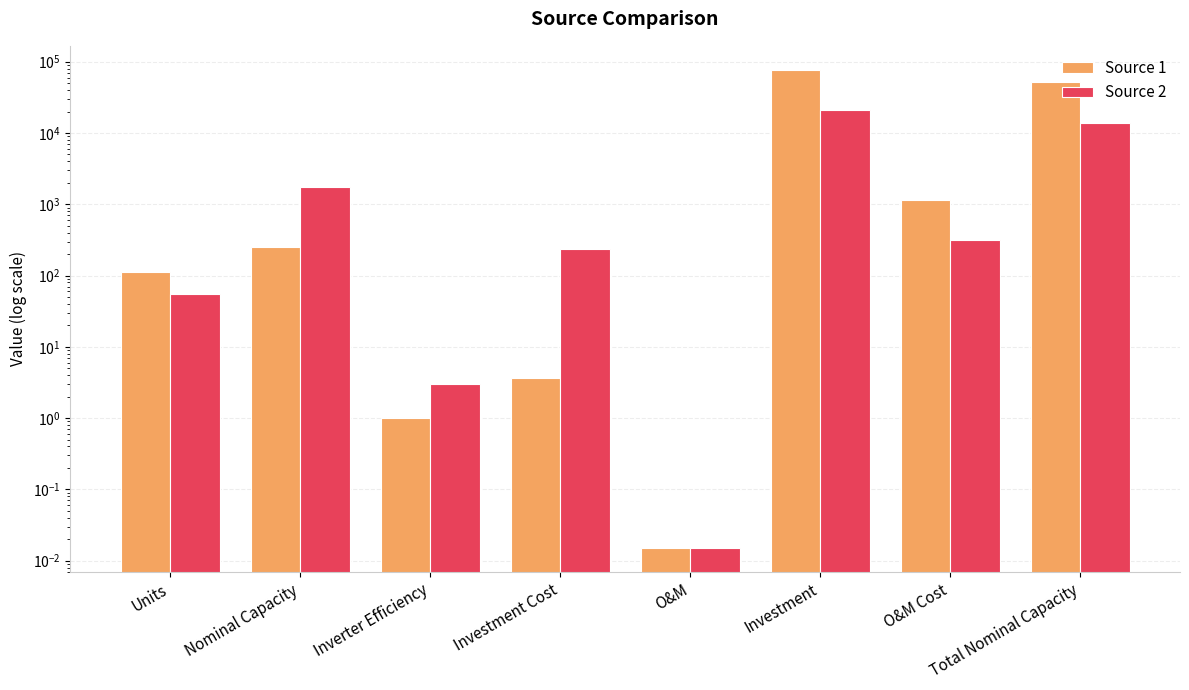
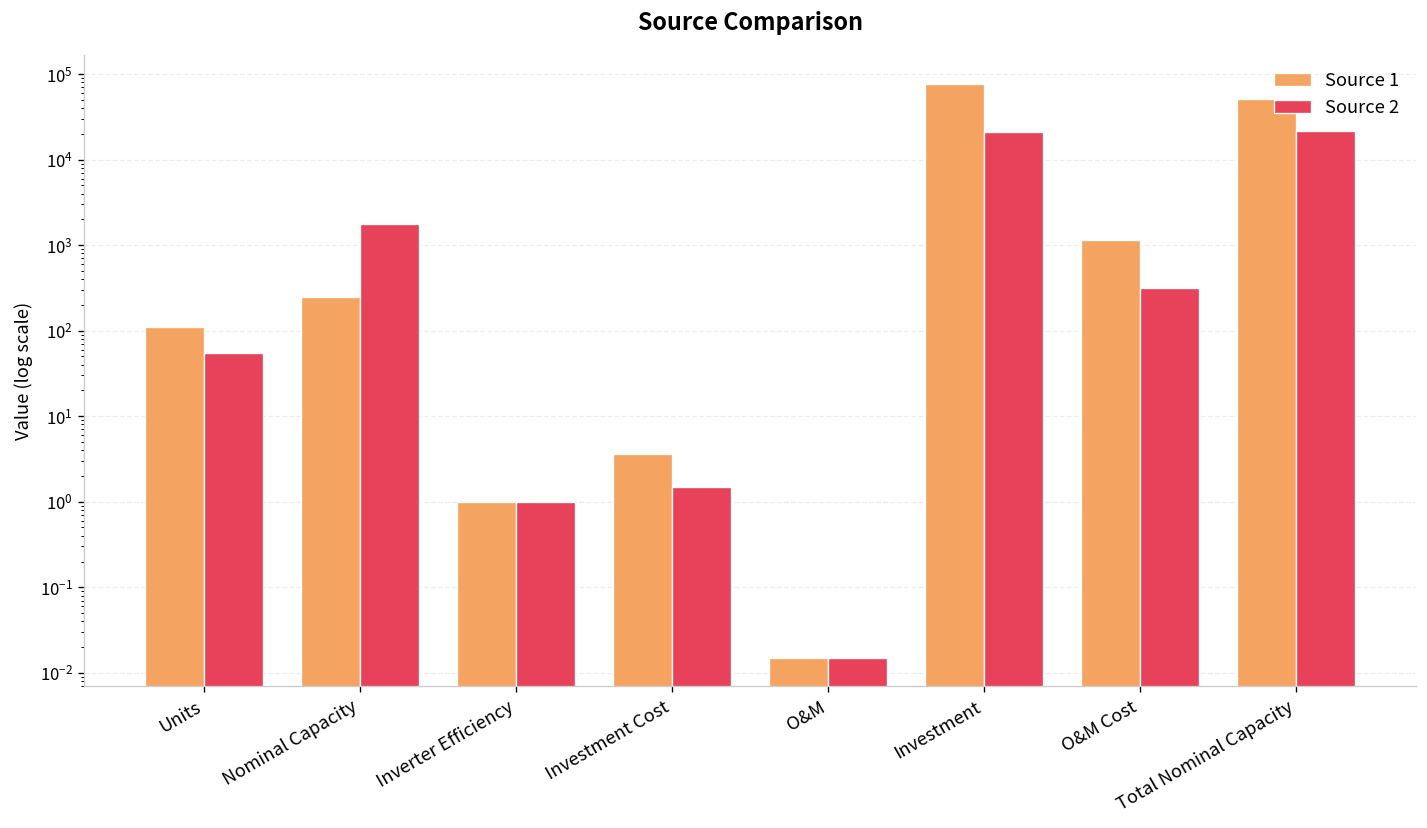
Source 2, Inverter Efficiency: 3 -> 1
Source 2, Investment Cost: 240 -> 1.5
Source 2, Total Nominal Capacity: 14000 -> 22000
